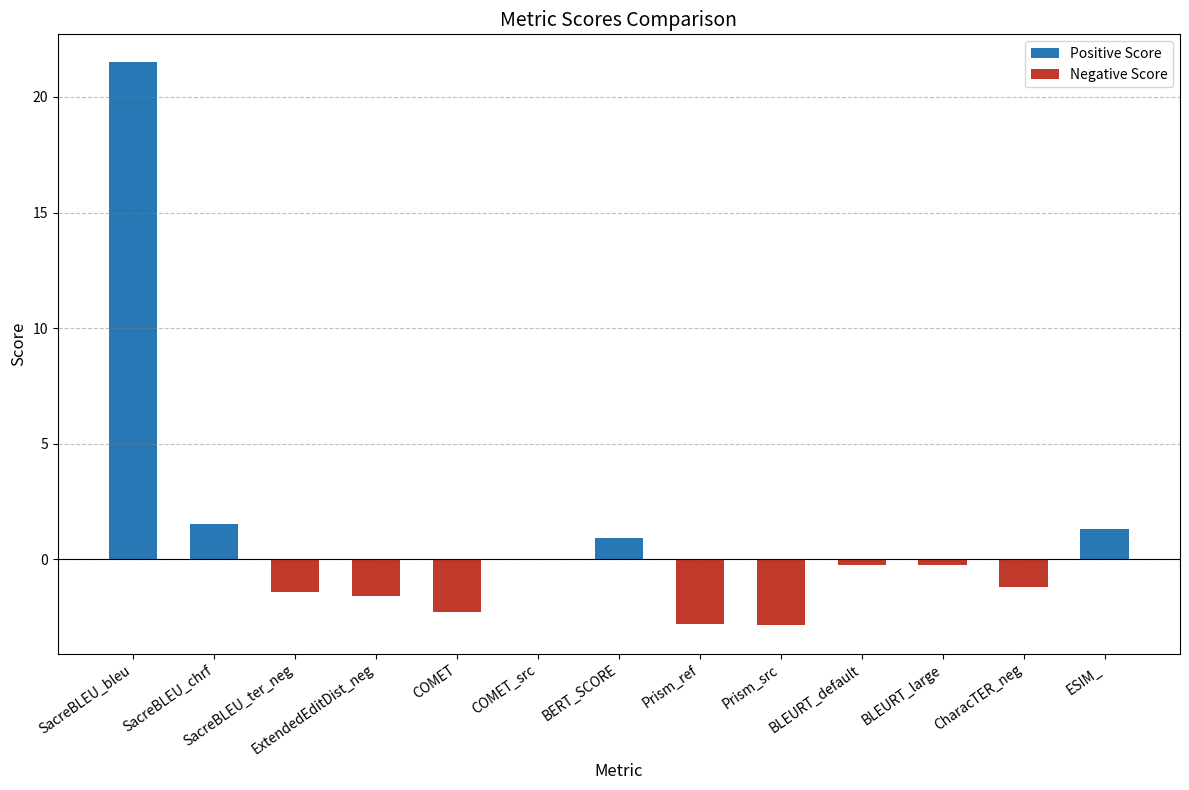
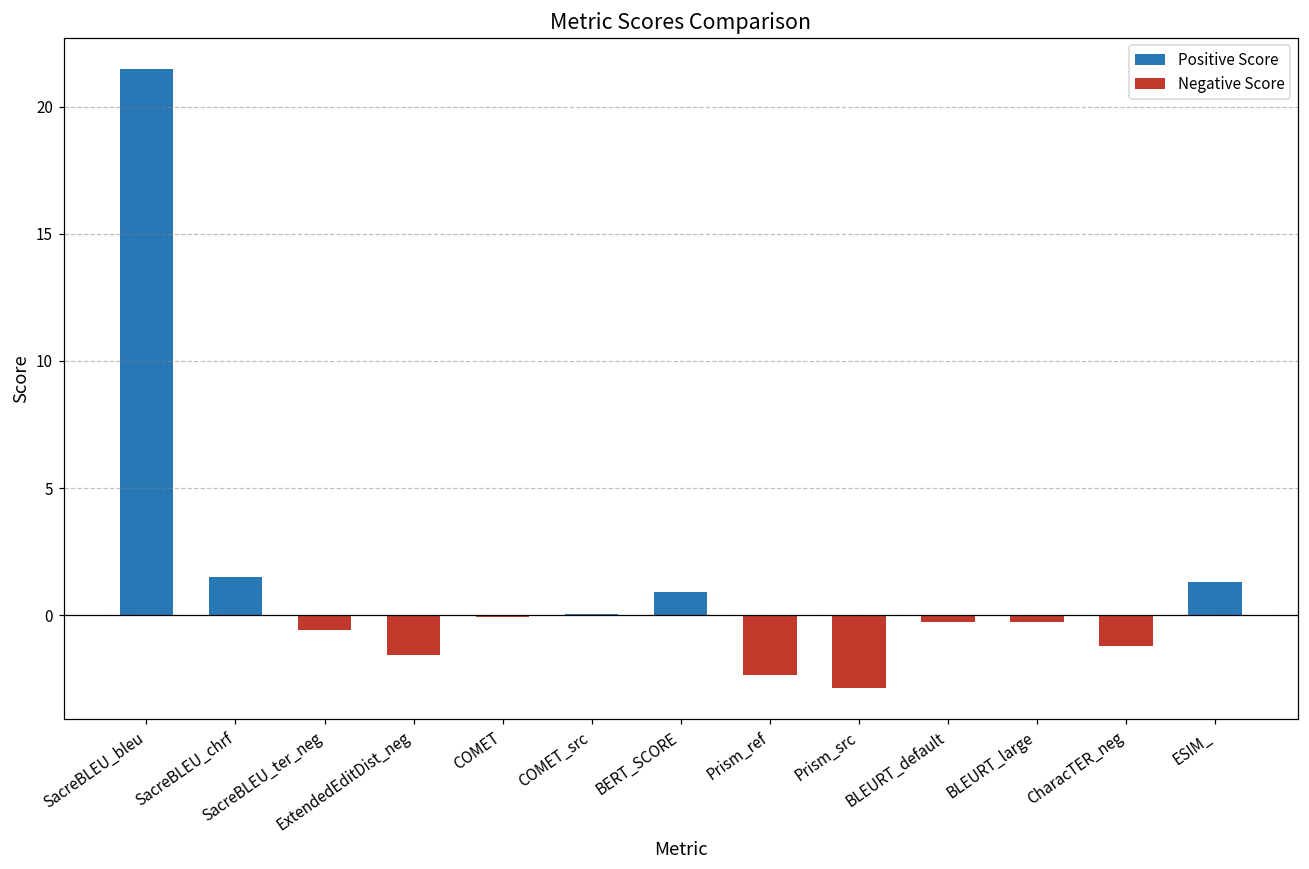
SacreBLEU_ter_neg: -1.4 -> -0.6
COMET: -2.3 -> -0.1
Prism_ref: -2.8 -> -2.4
